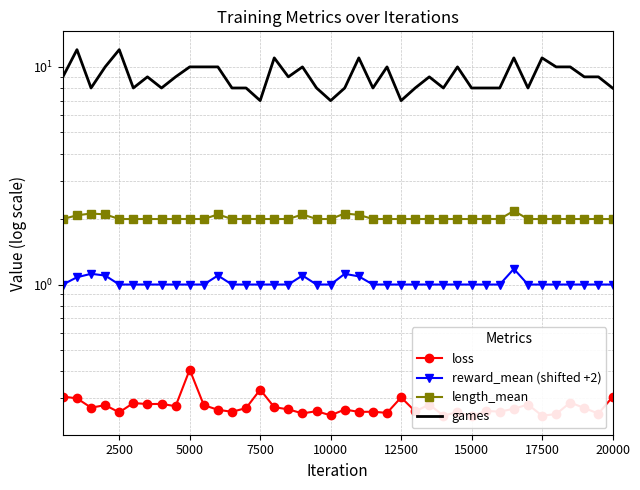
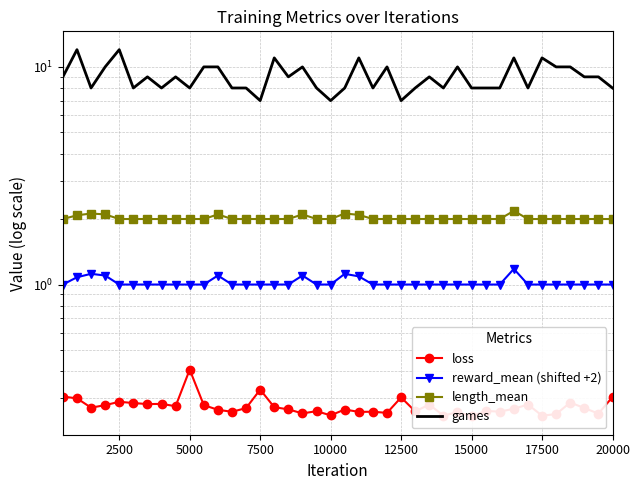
loss, 2500: 0.26 -> 0.29
games, 5000: 10 -> 8
